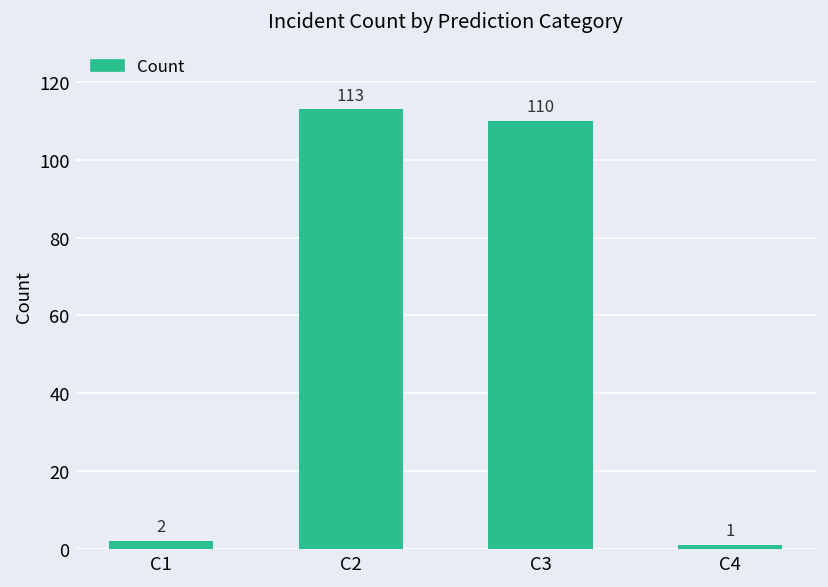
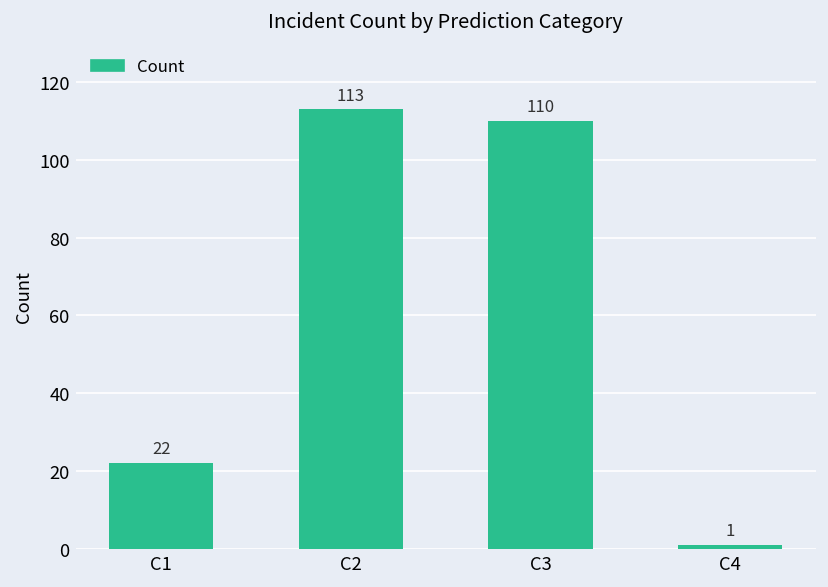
C1: 2 -> 22
